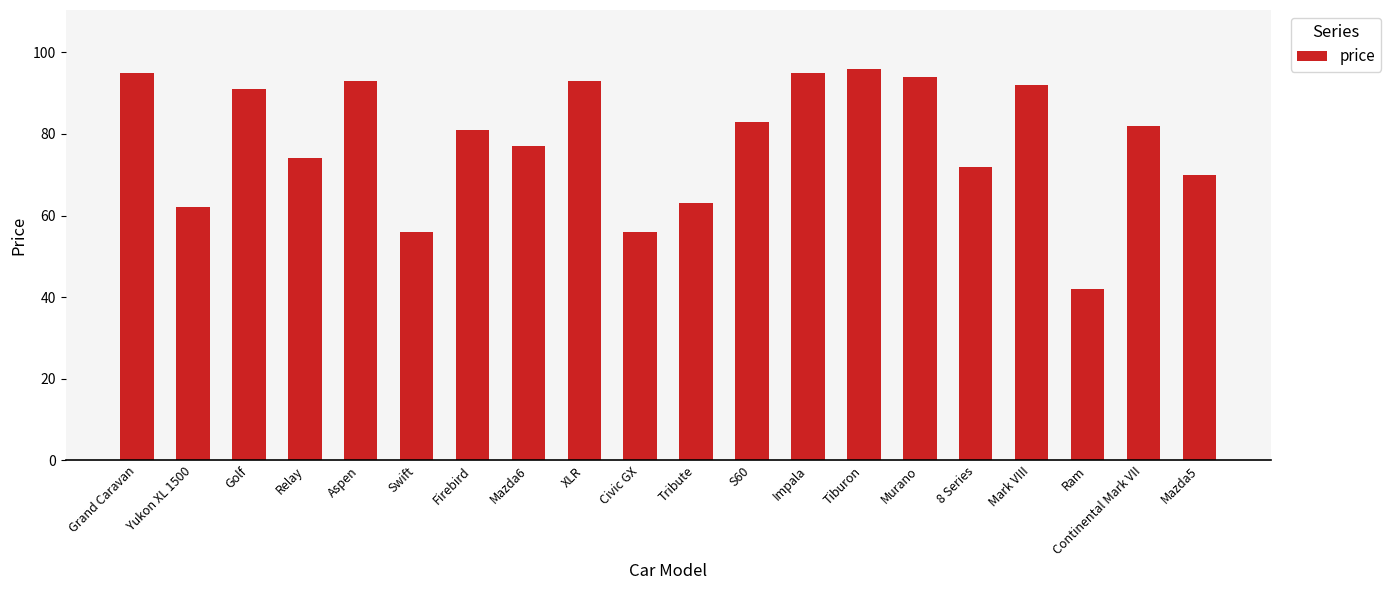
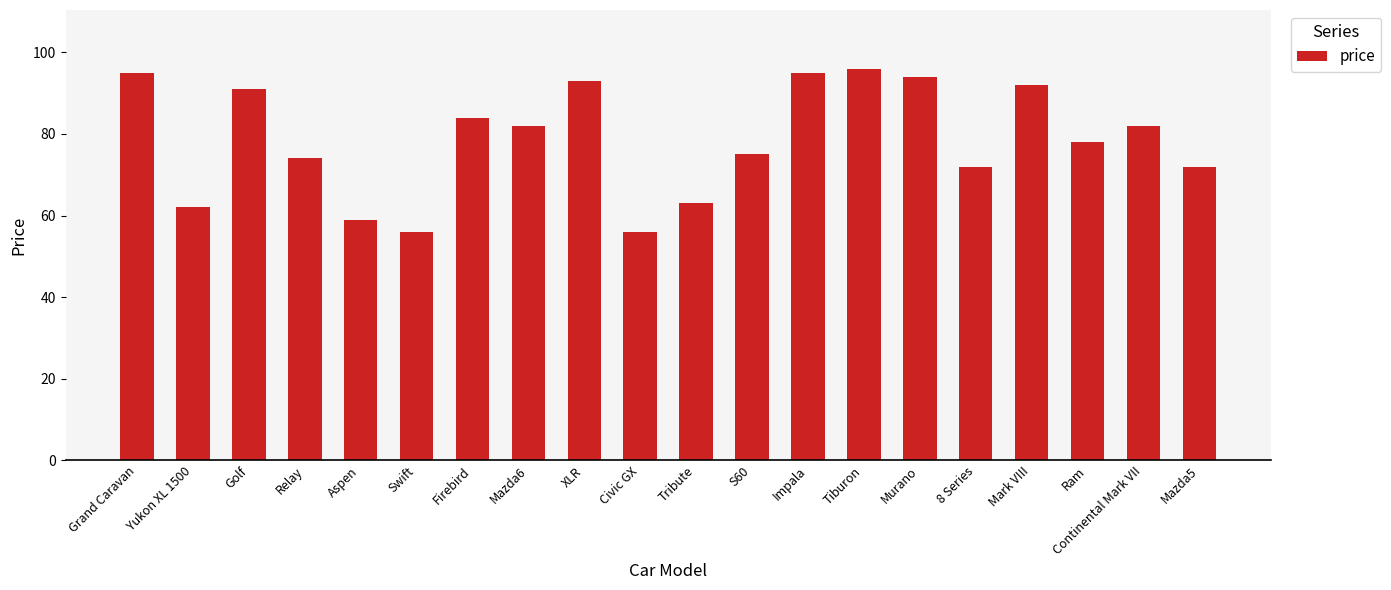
Aspen: 93 -> 59
Firebird: 81 -> 84
Mazda6: 77 -> 82
S60: 83 -> 75
Ram: 42 -> 78
Mazda5: 70 -> 72
